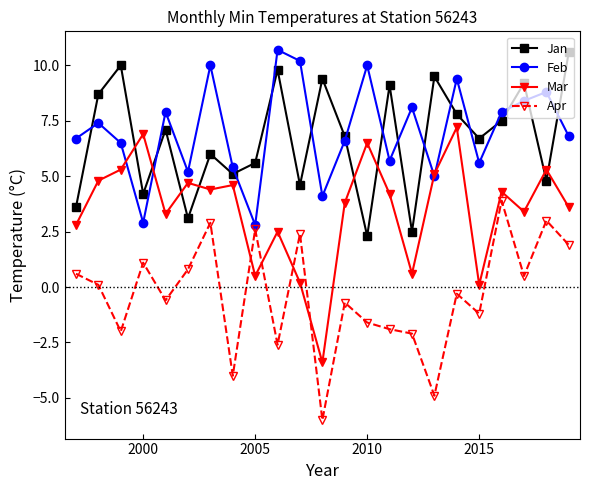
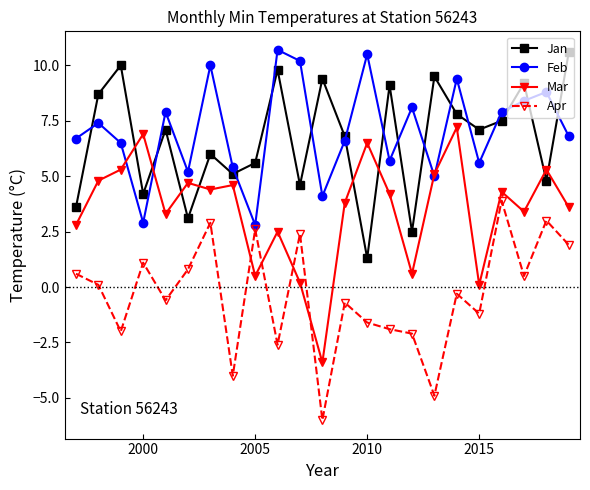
Jan, 2010: 2.3 -> 1.3
Feb, 2010: 10.0 -> 10.5
Jan, 2015: 6.7 -> 7.1
